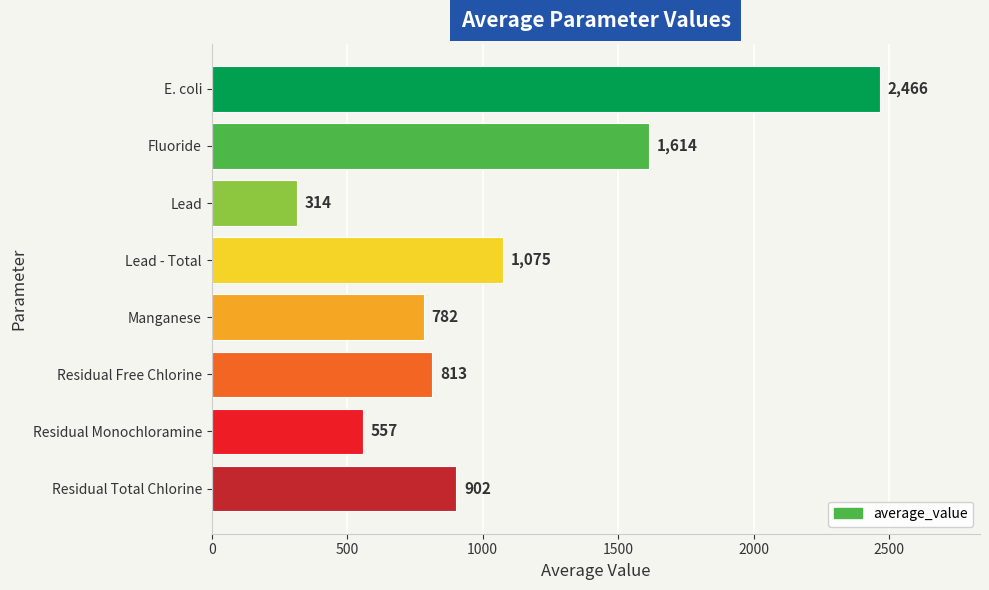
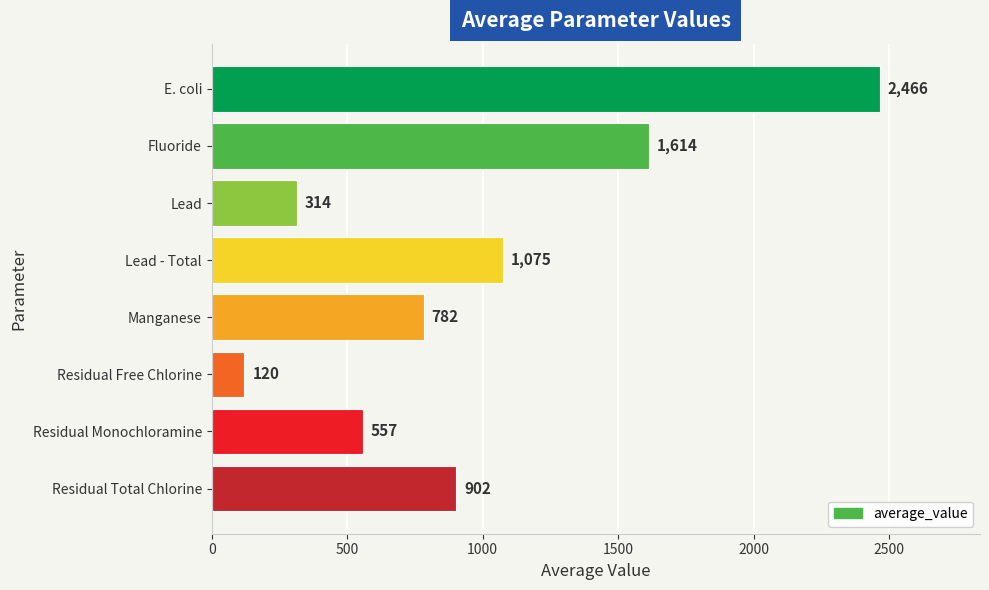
Residual Free Chlorine: 813 -> 120
